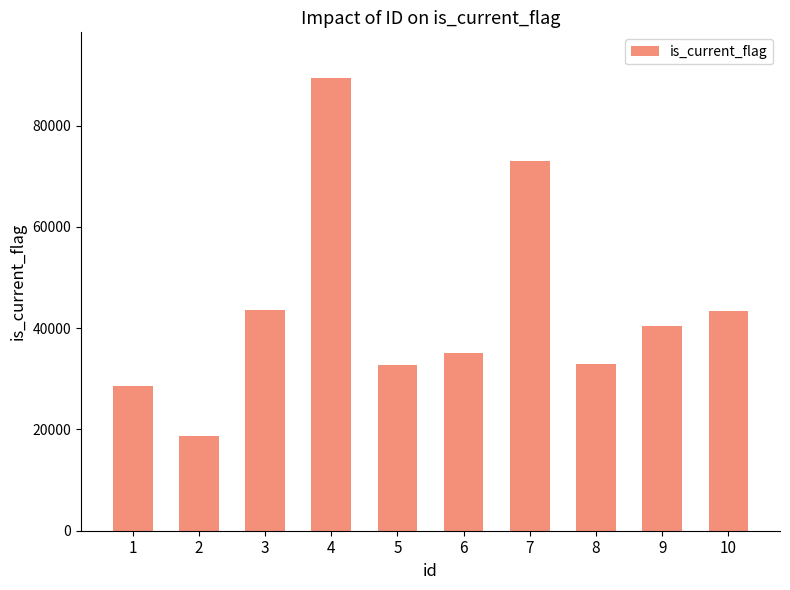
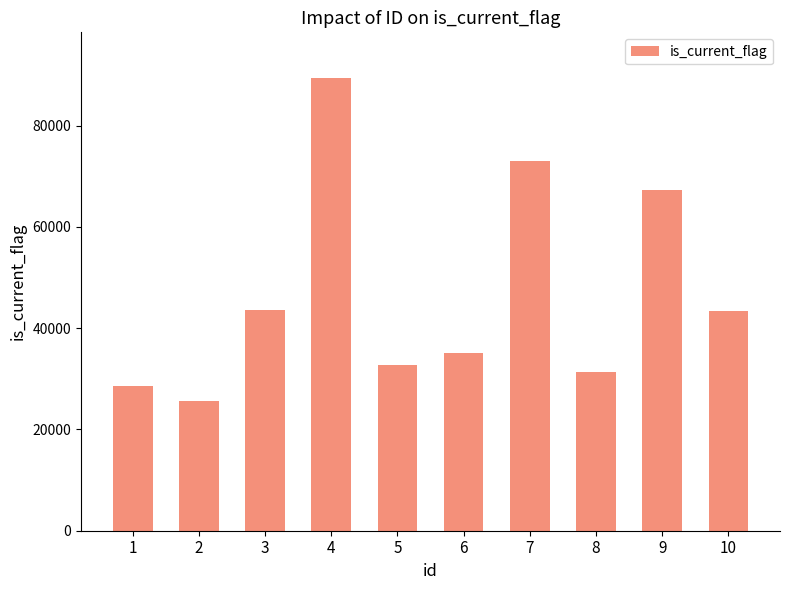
2: 19000 -> 26000
8: 33000 -> 31000
9: 40000 -> 67000
